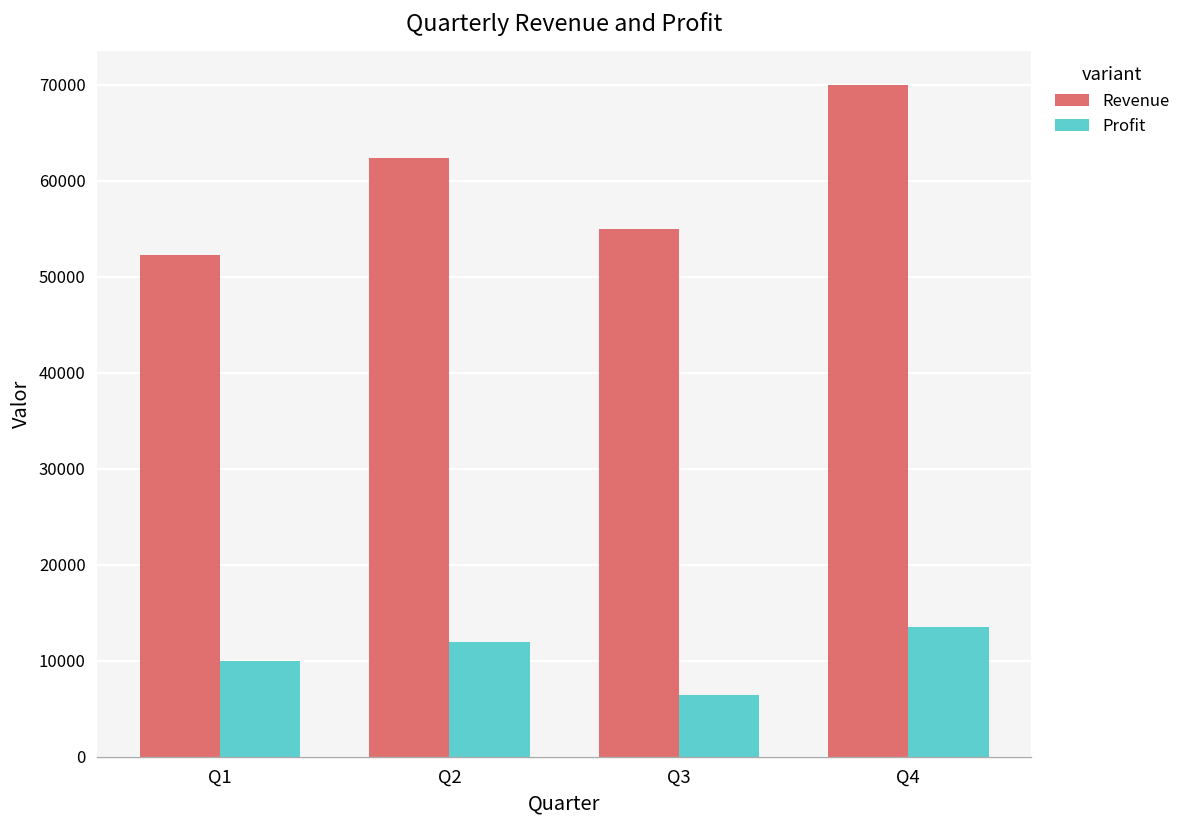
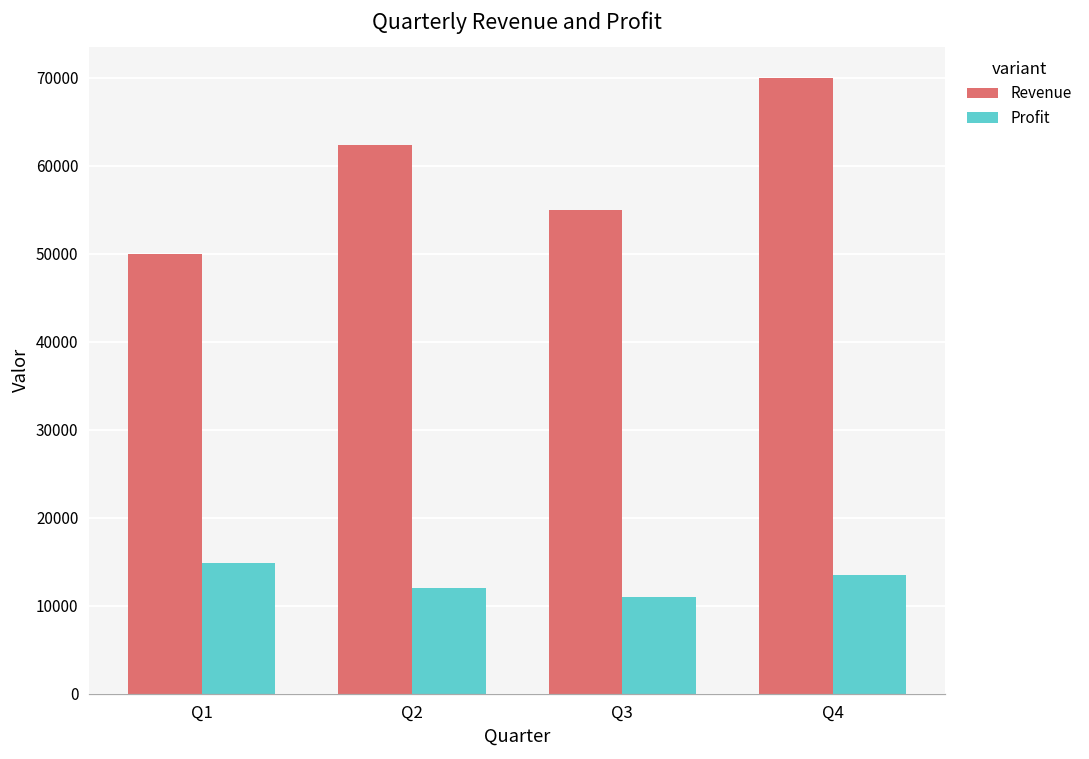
Revenue, Q1: 52000 -> 50000
Profit, Q1: 10000 -> 15000
Profit, Q3: 6000 -> 11000
